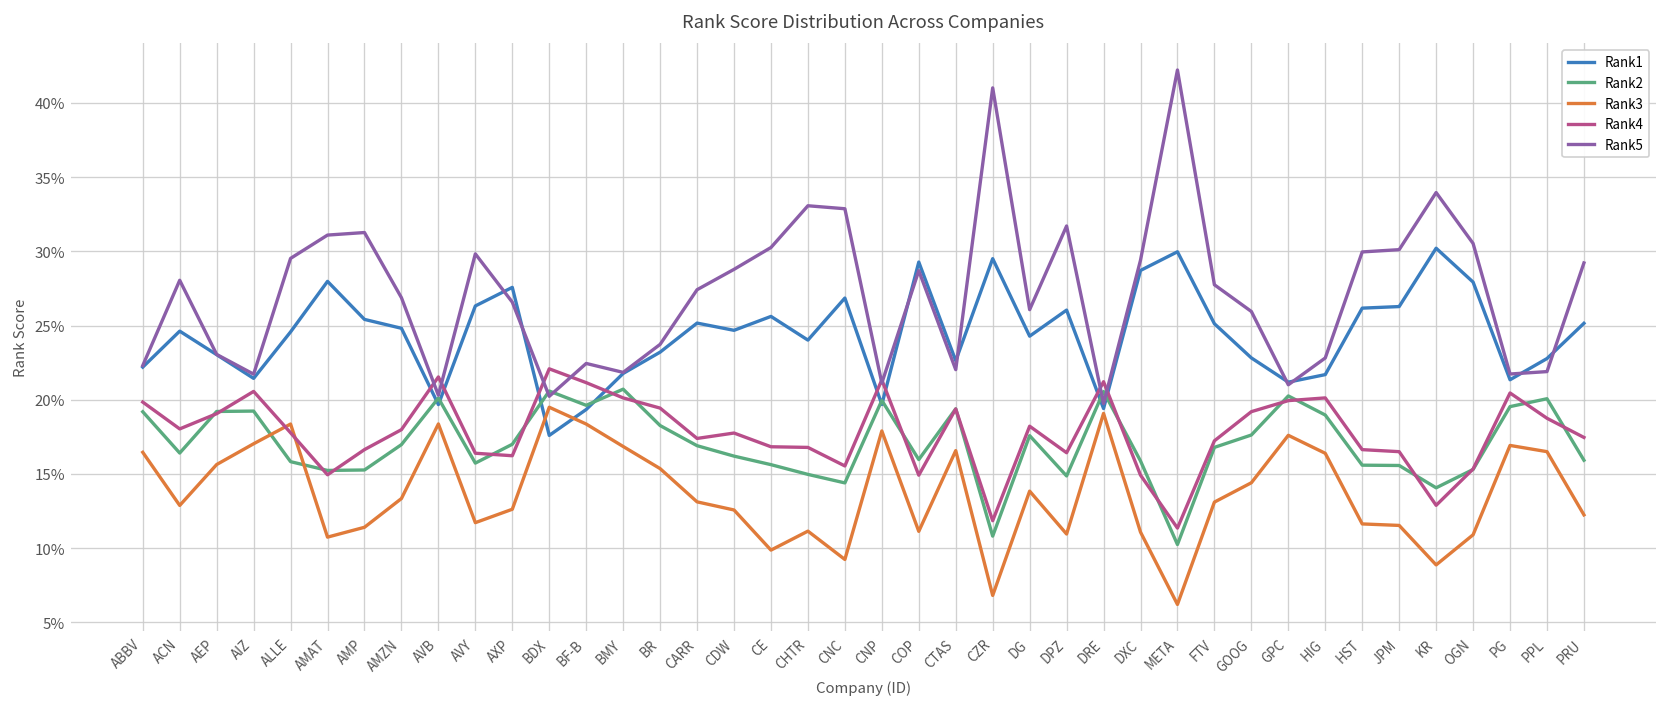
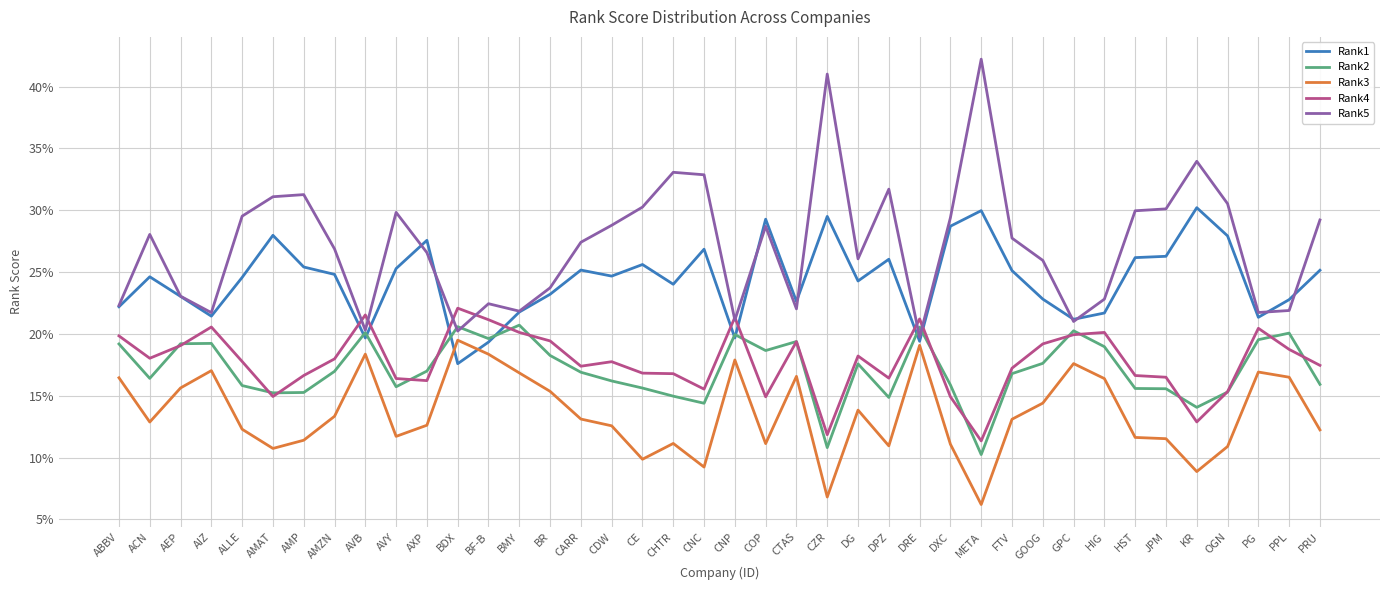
Rank3, ALLE: 18.4% -> 12.3%
Rank1, AVY: 26.3% -> 25.3%
Rank2, COP: 16.0% -> 18.7%
